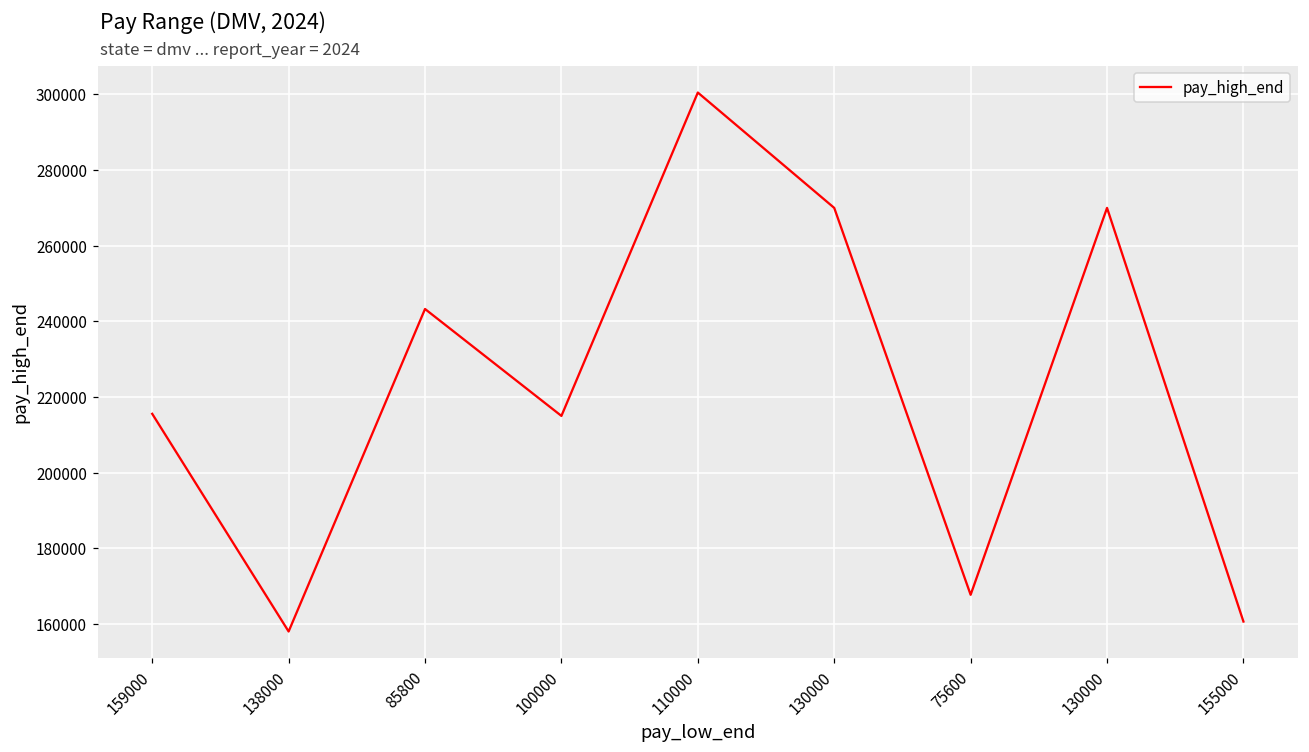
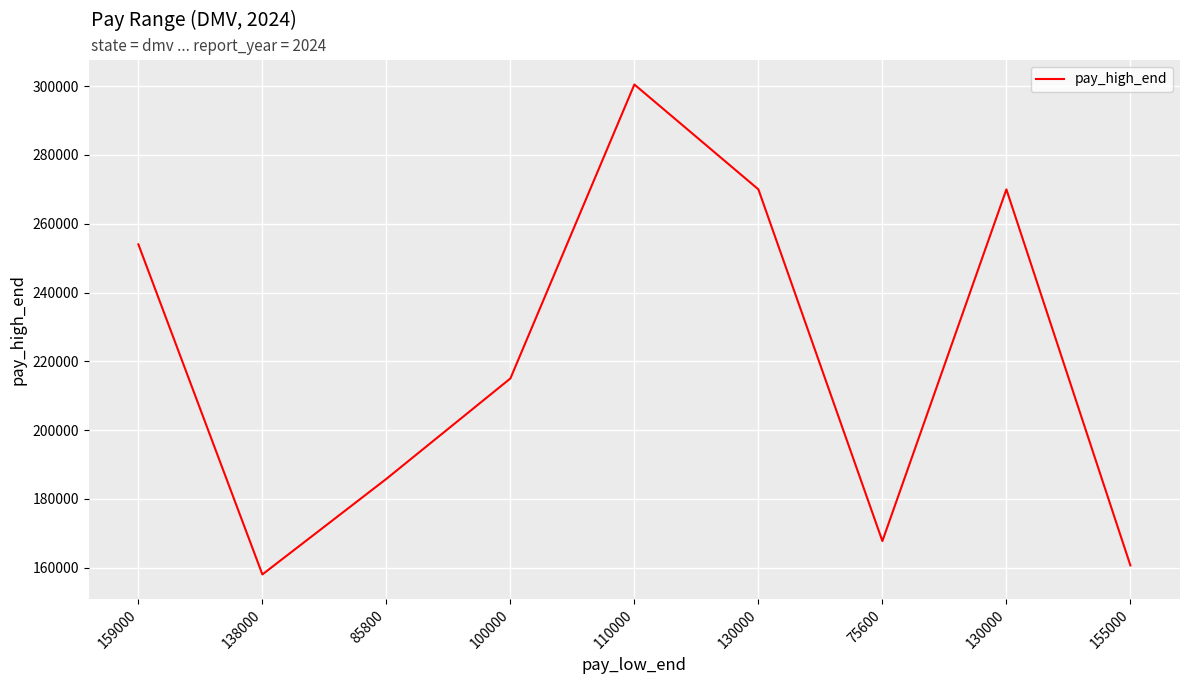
159000: 216000 -> 254000
85800: 243000 -> 186000
